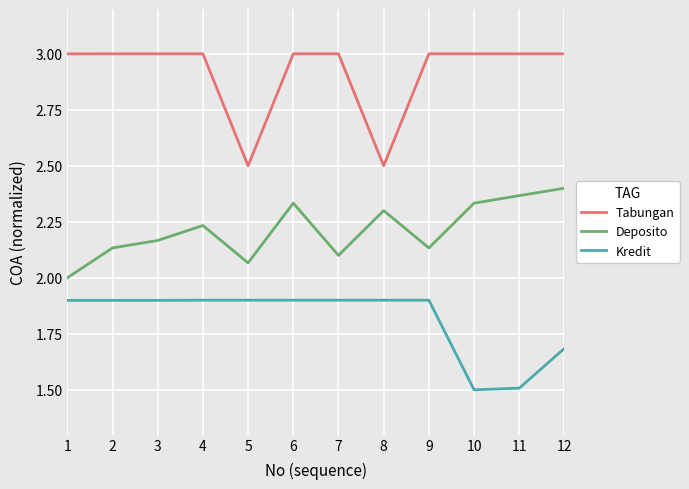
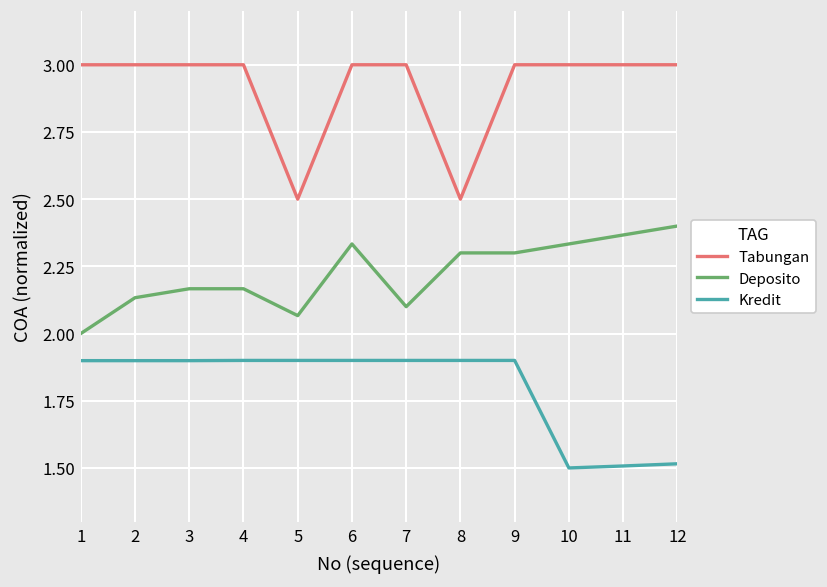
Deposito, 4: 2.23 -> 2.17
Deposito, 9: 2.13 -> 2.30
Kredit, 12: 1.68 -> 1.52
